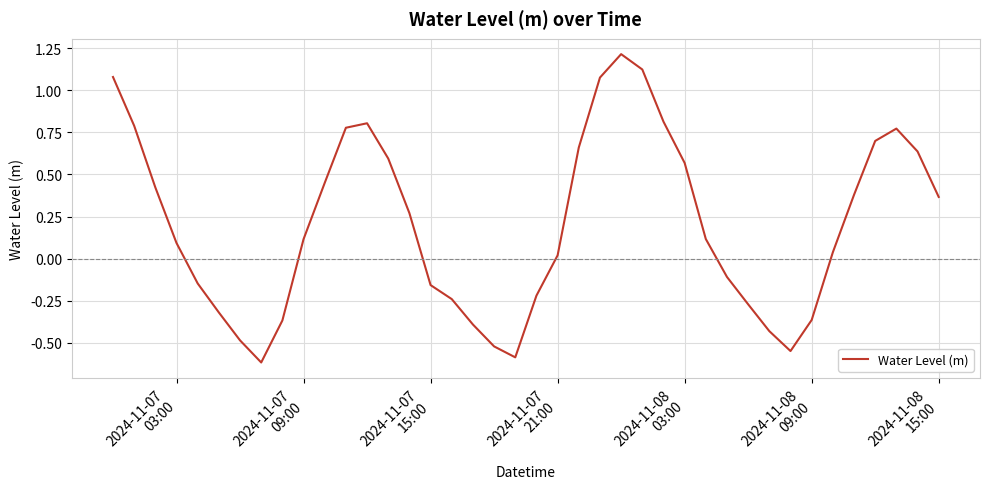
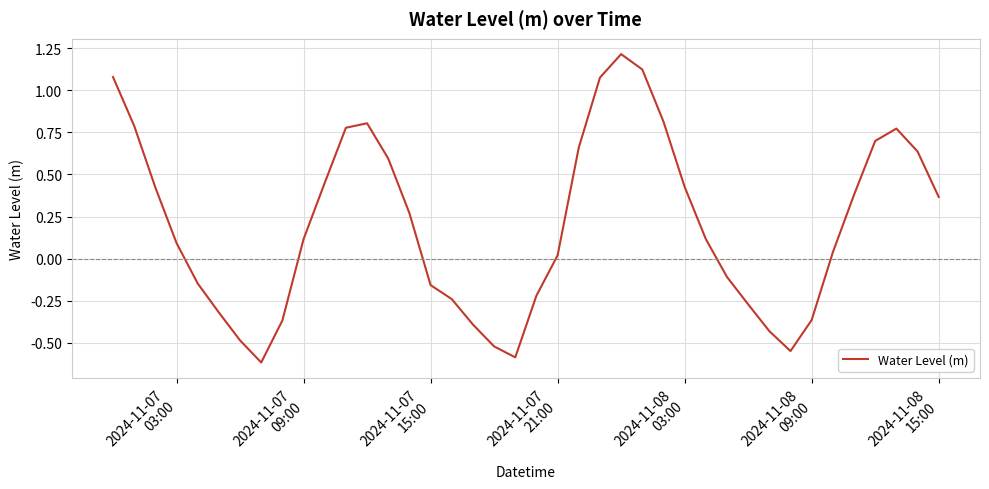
2024-11-08 03:00: 0.57 -> 0.43
